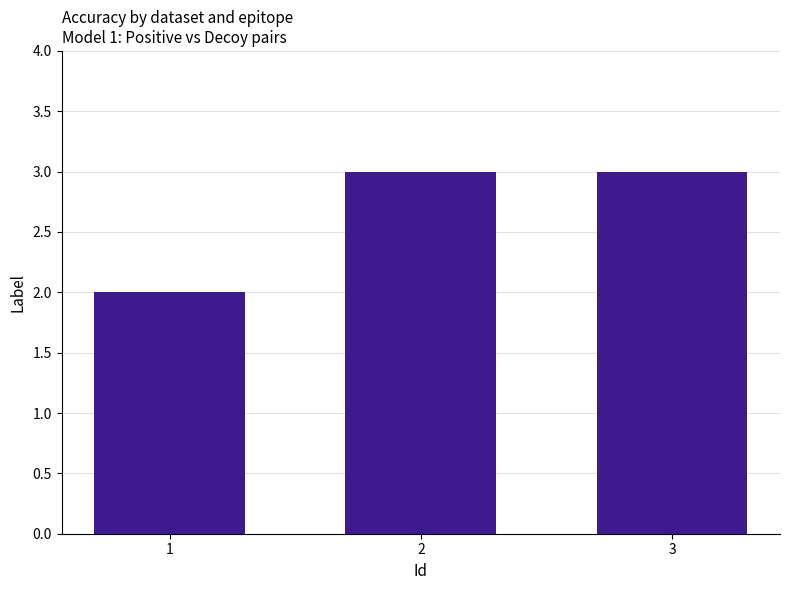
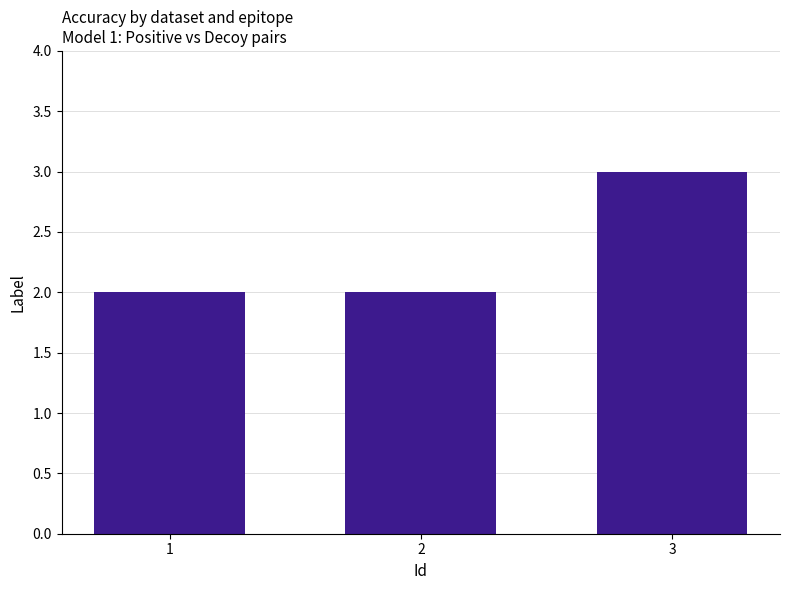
2: 3 -> 2
